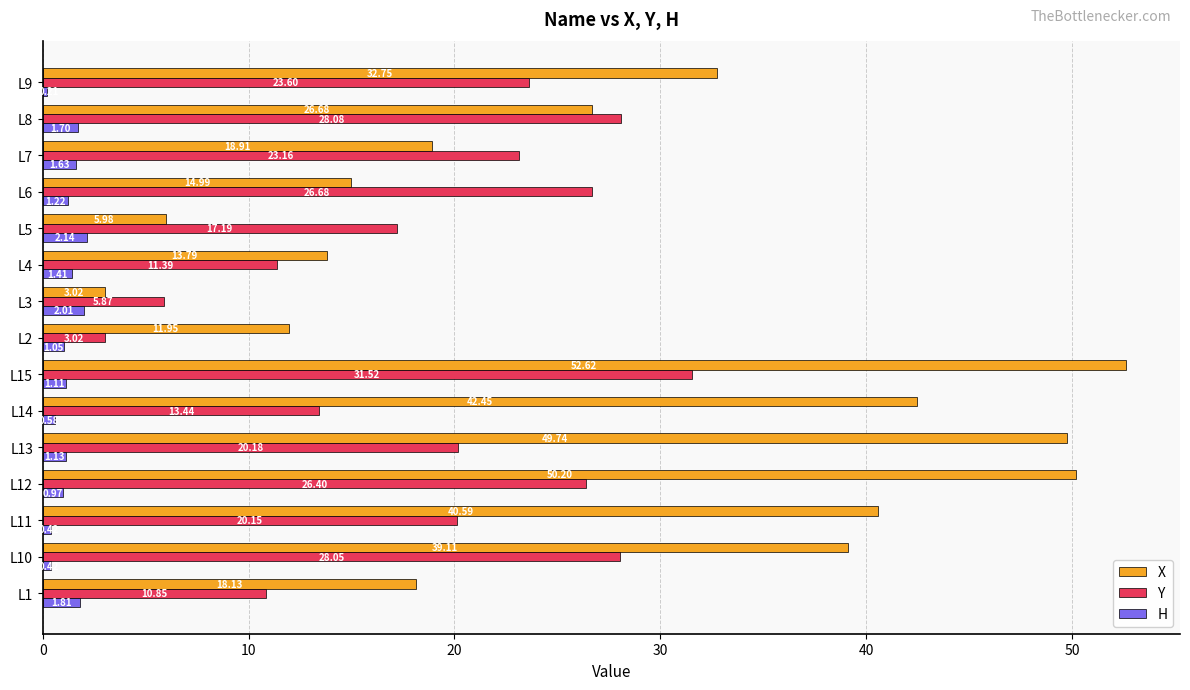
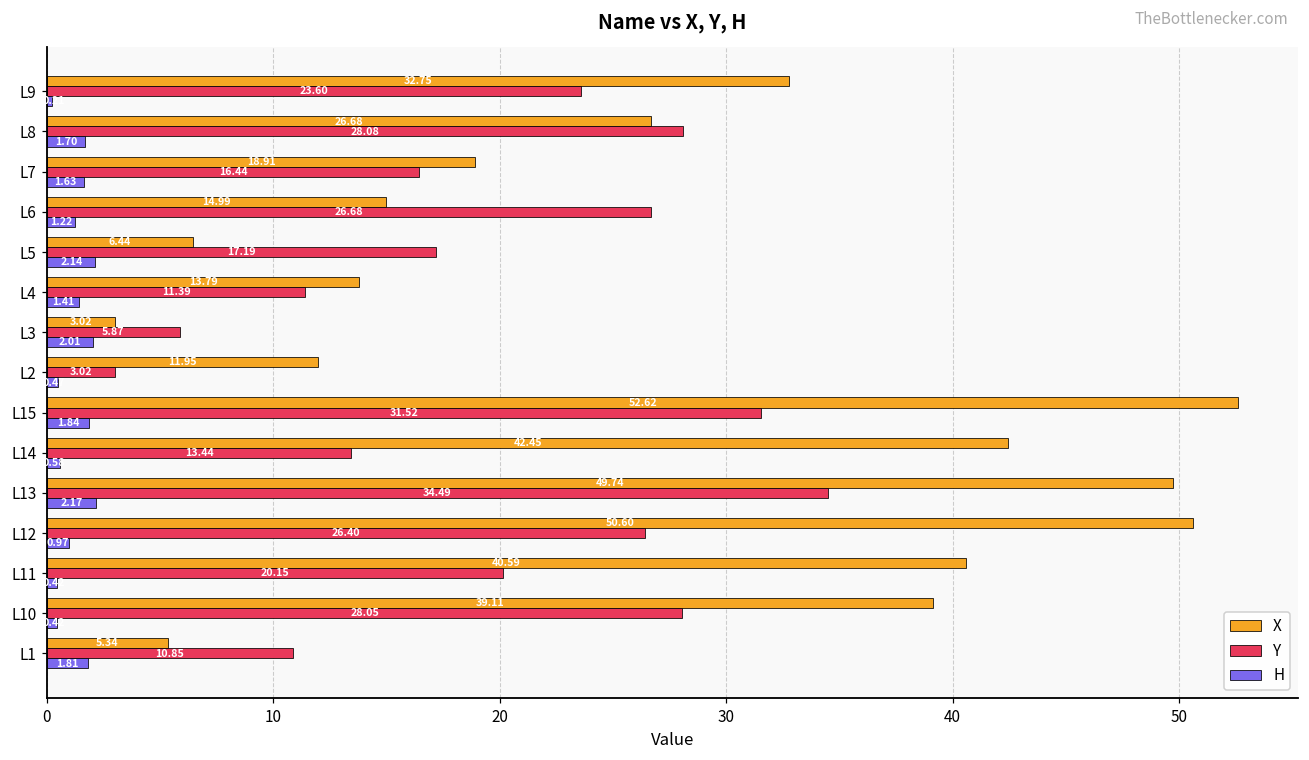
Y, L7: 23.16 -> 16.44
X, L5: 5.98 -> 6.44
H, L2: 1.1 -> 0.5
H, L15: 1.11 -> 1.84
Y, L13: 20.18 -> 34.49
H, L13: 1.13 -> 2.17
X, L12: 50.20 -> 50.60
X, L1: 18.13 -> 5.34
